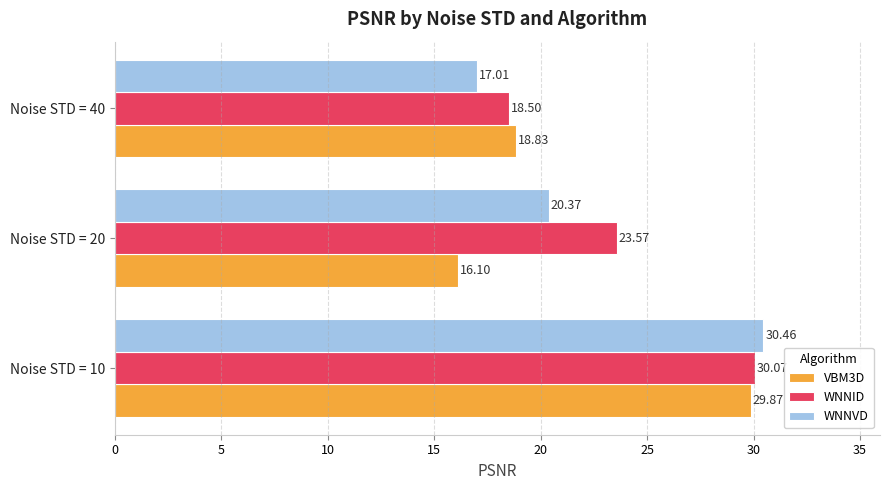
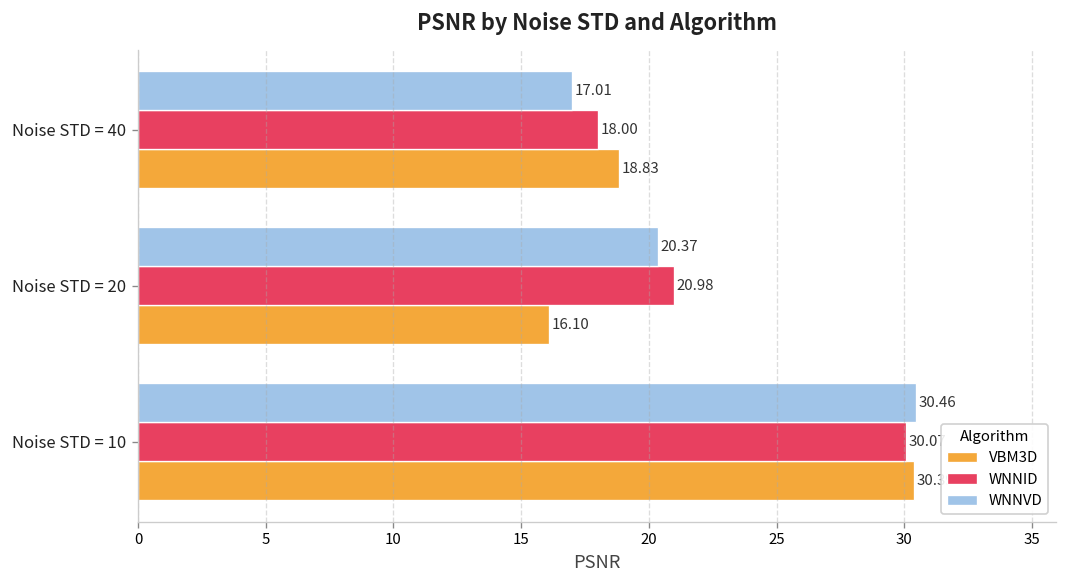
WNNID, Noise STD = 40: 18.50 -> 18.00
WNNID, Noise STD = 20: 23.57 -> 20.98
VBM3D, Noise STD = 10: 29.9 -> 30.4
